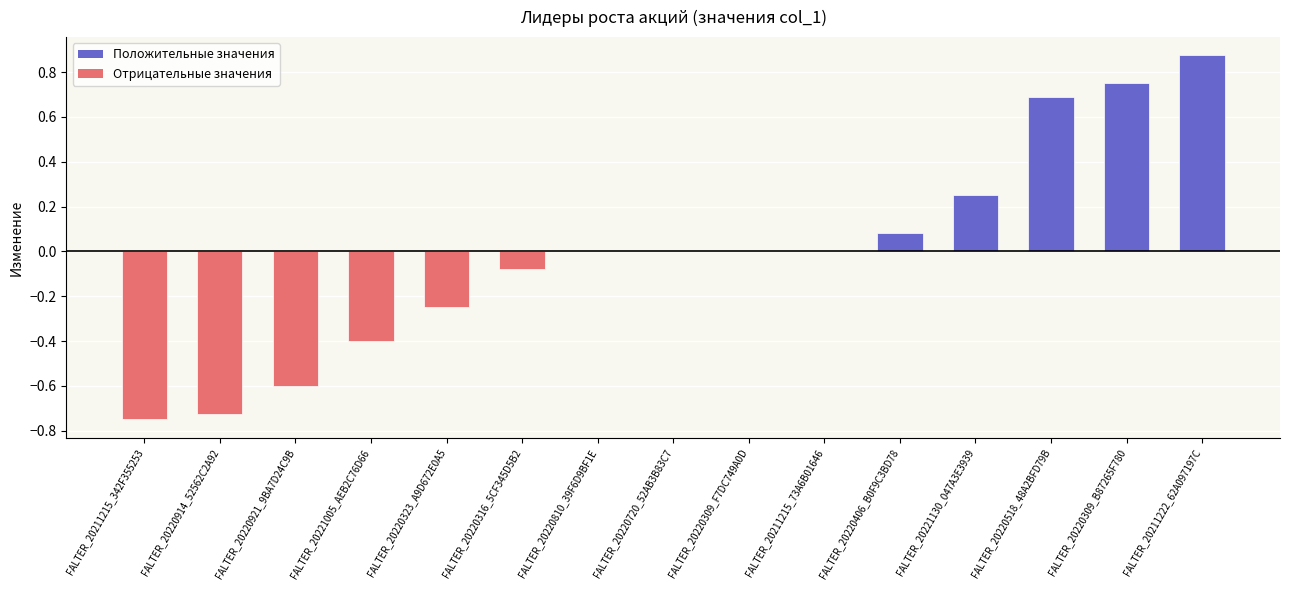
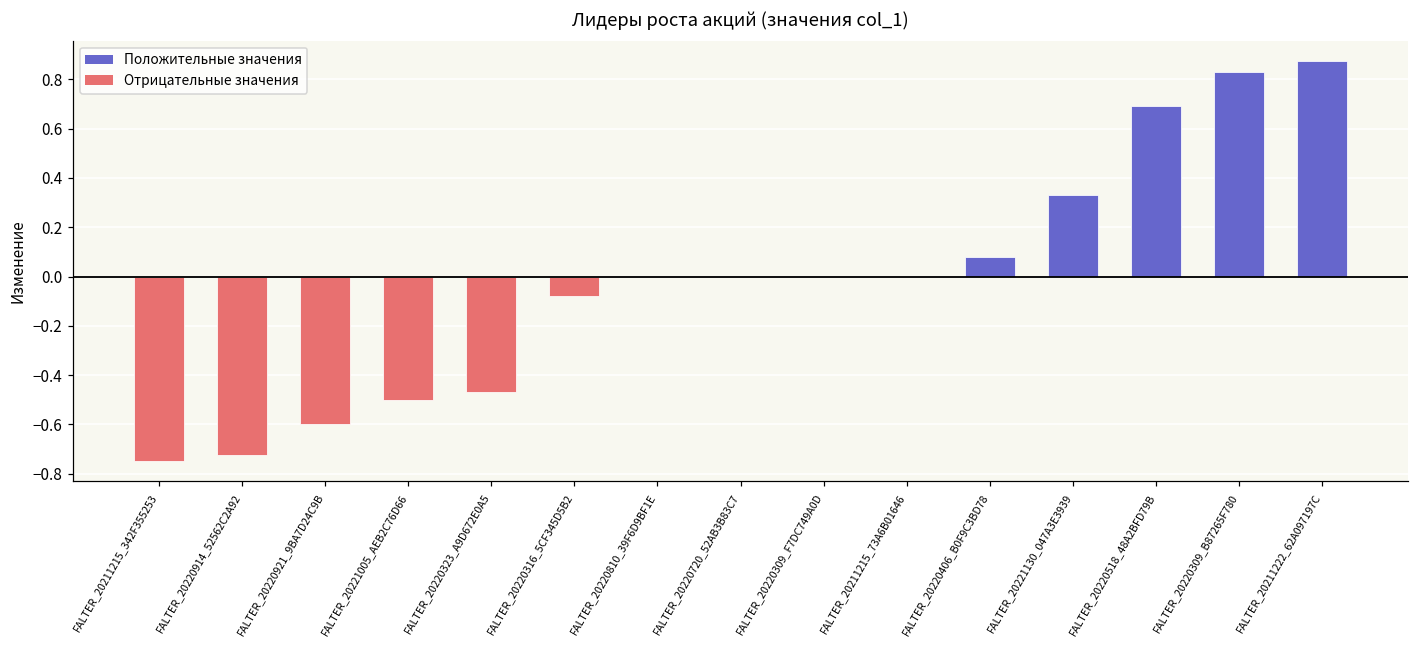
FALTER_20221005_AEB2C76D66: -0.4 -> -0.5
FALTER_20220323_A9D672E0A5: -0.25 -> -0.47
FALTER_20221130_047A3E3939: 0.25 -> 0.33
FALTER_20220309_B87265F780: 0.75 -> 0.83
